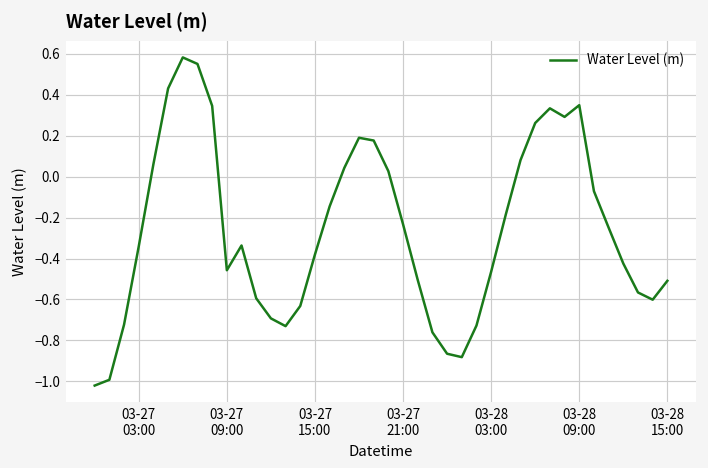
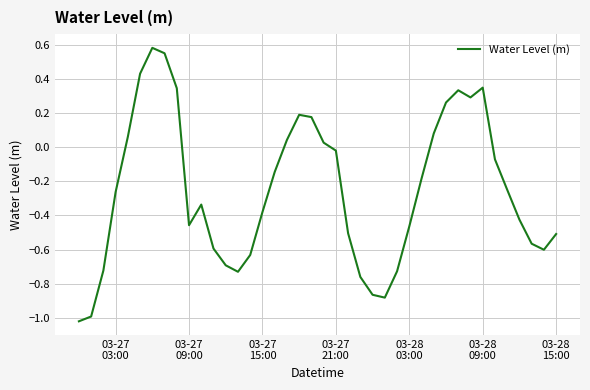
03-27 03:00: -0.34 -> -0.26
03-27 21:00: -0.23 -> -0.02
